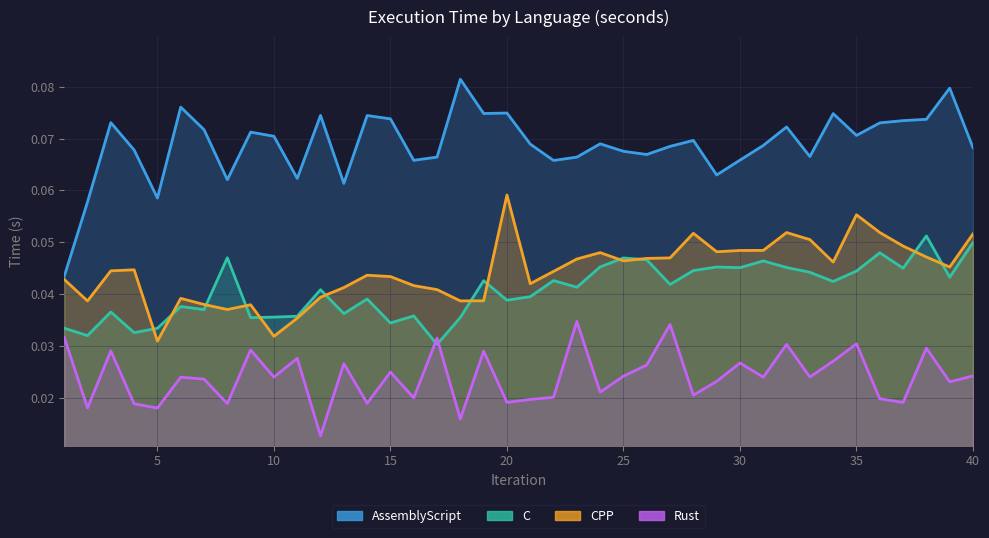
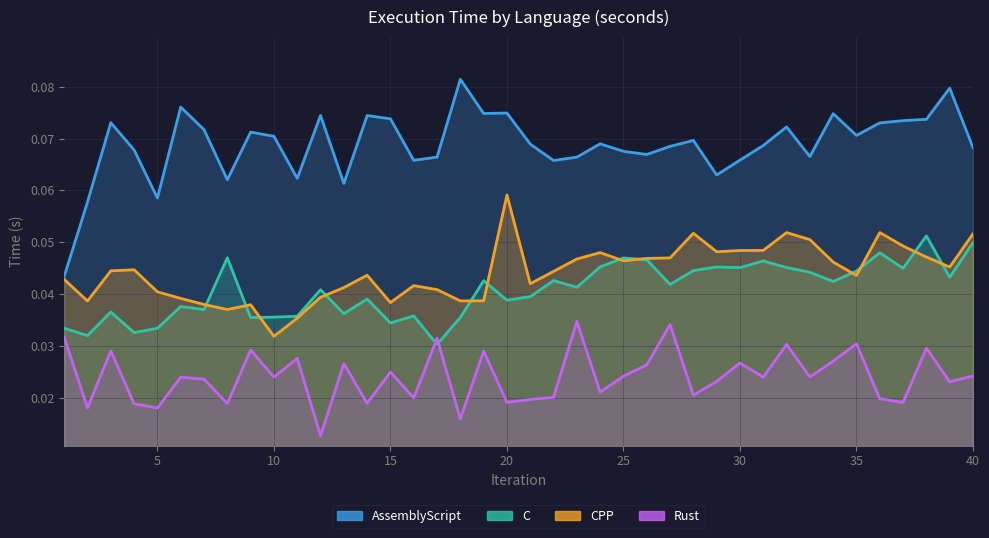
CPP, 5: 0.031 -> 0.040
CPP, 15: 0.043 -> 0.038
CPP, 35: 0.055 -> 0.044
